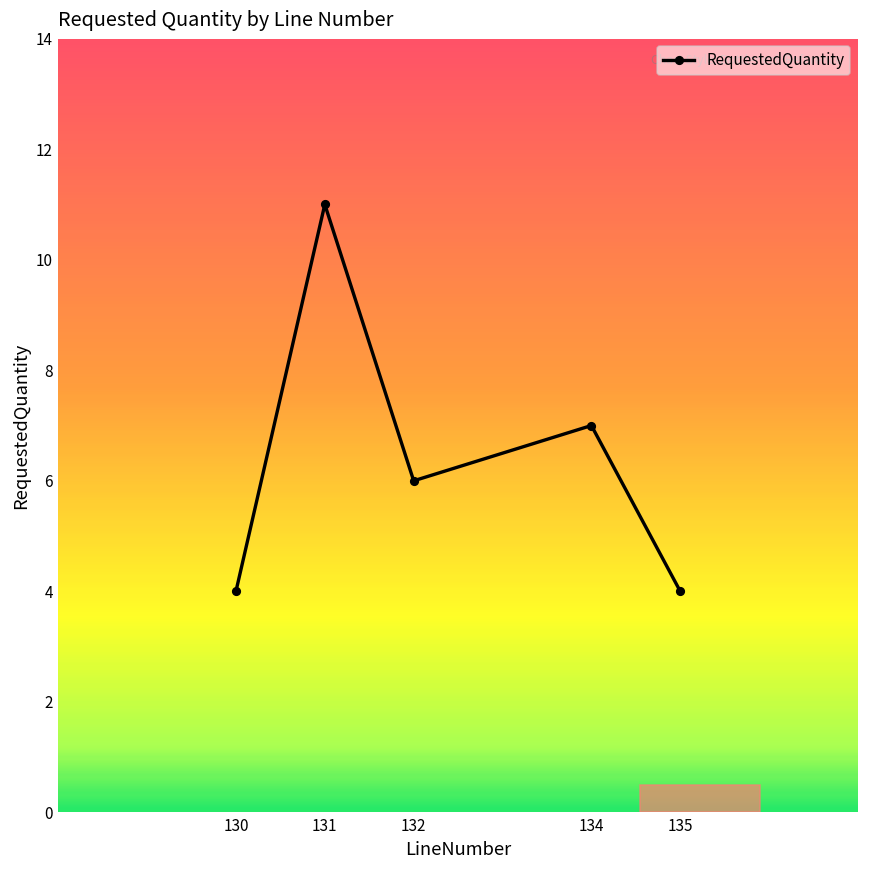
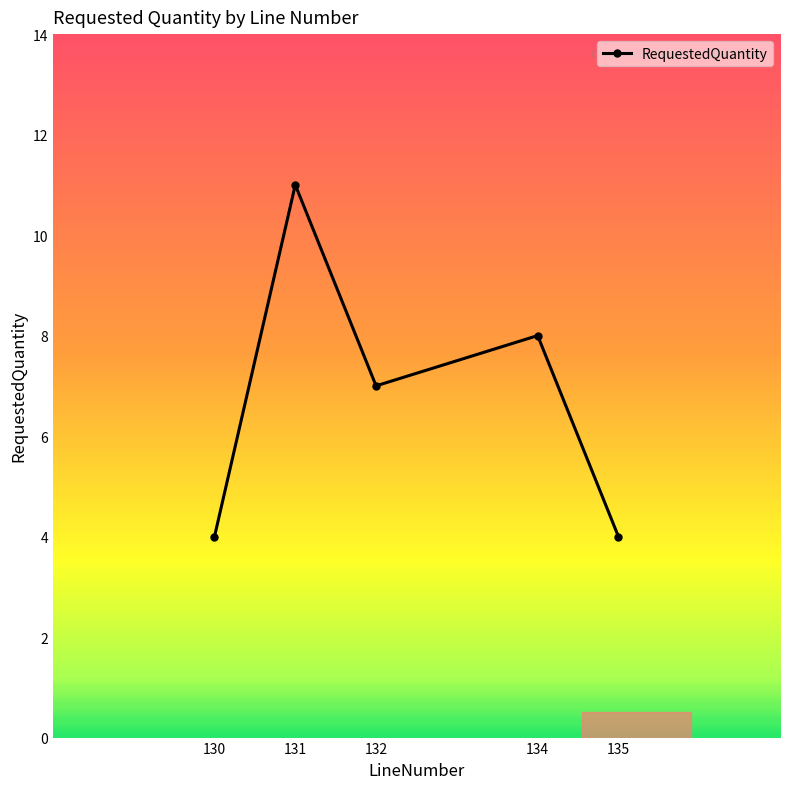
132: 6 -> 7
134: 7 -> 8
